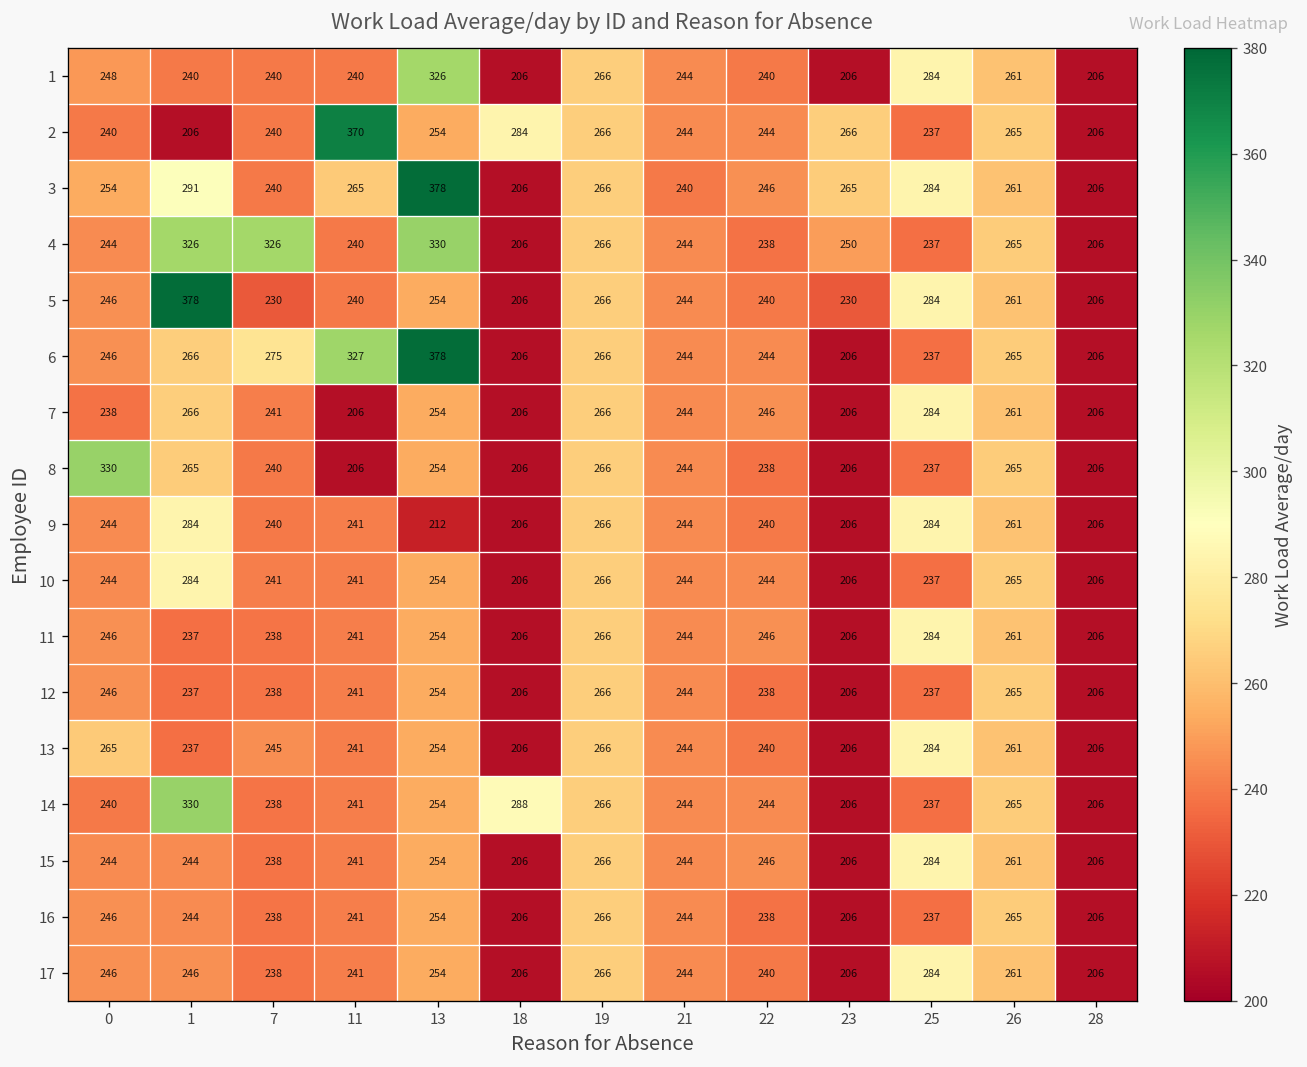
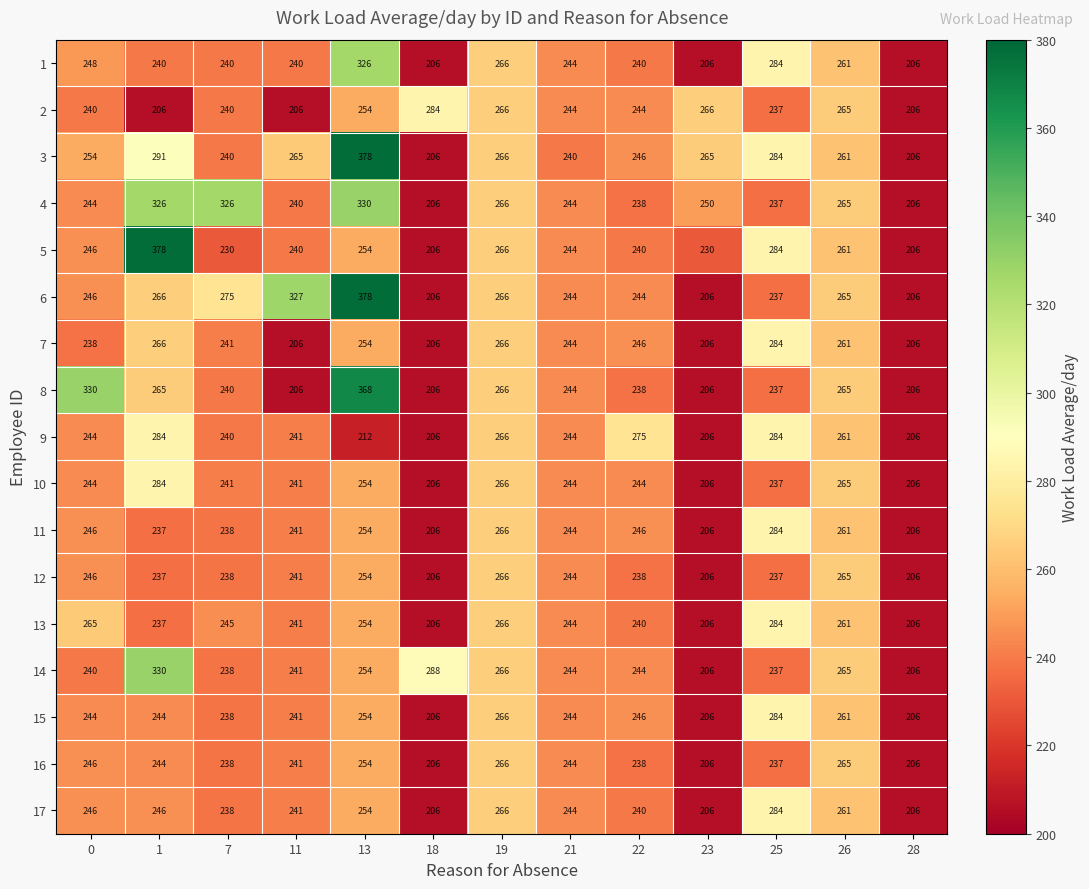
2, 11: 370 -> 206
8, 13: 254 -> 368
9, 22: 240 -> 275
